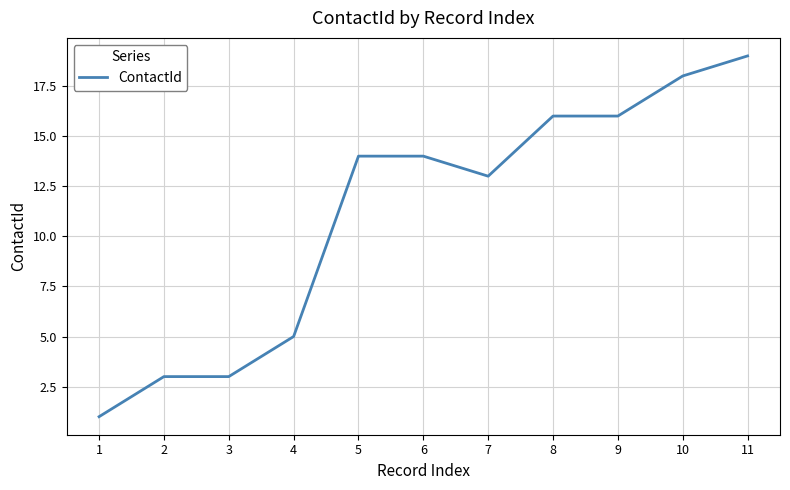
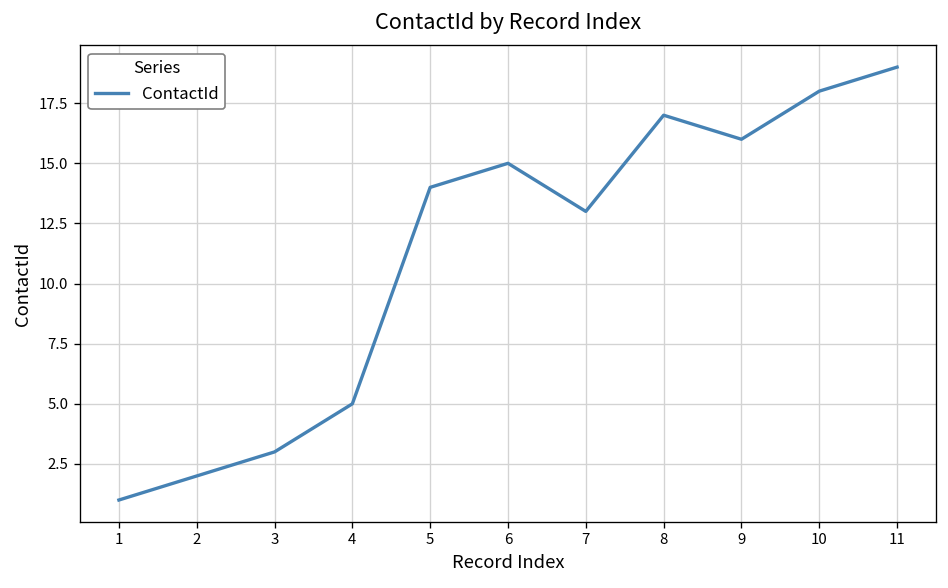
2: 3 -> 2
6: 14 -> 15
8: 16 -> 17
